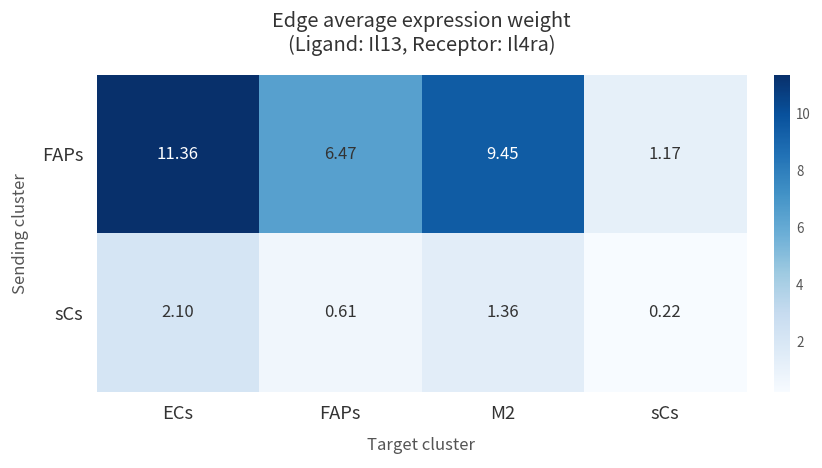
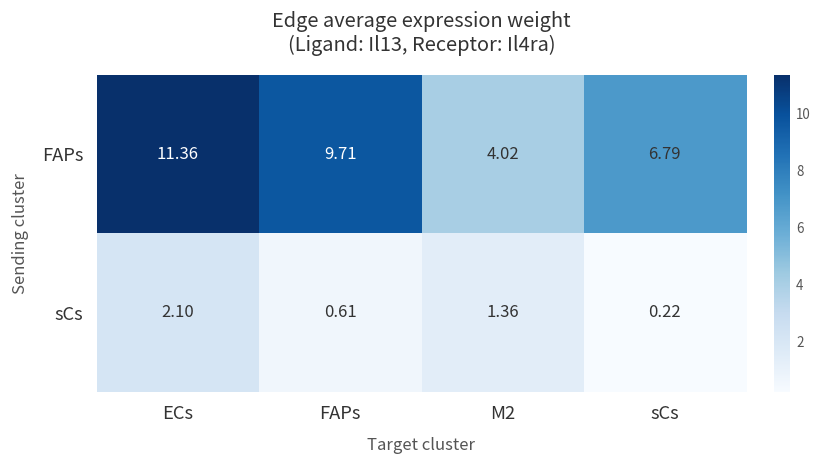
FAPs, FAPs: 6.47 -> 9.71
FAPs, M2: 9.45 -> 4.02
FAPs, sCs: 1.17 -> 6.79
